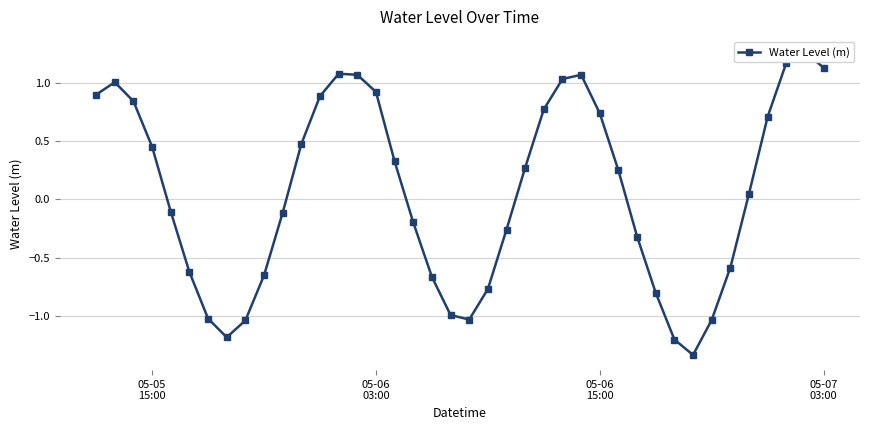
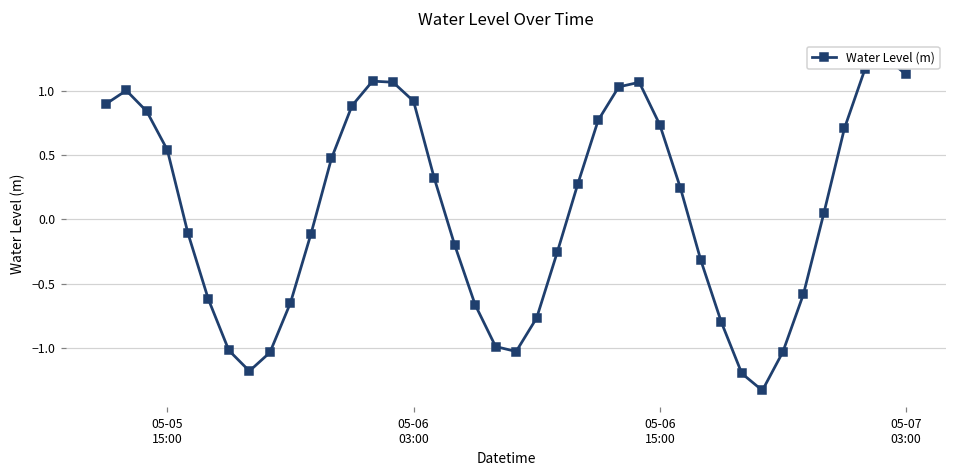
05-05 15:00: 0.45 -> 0.54
